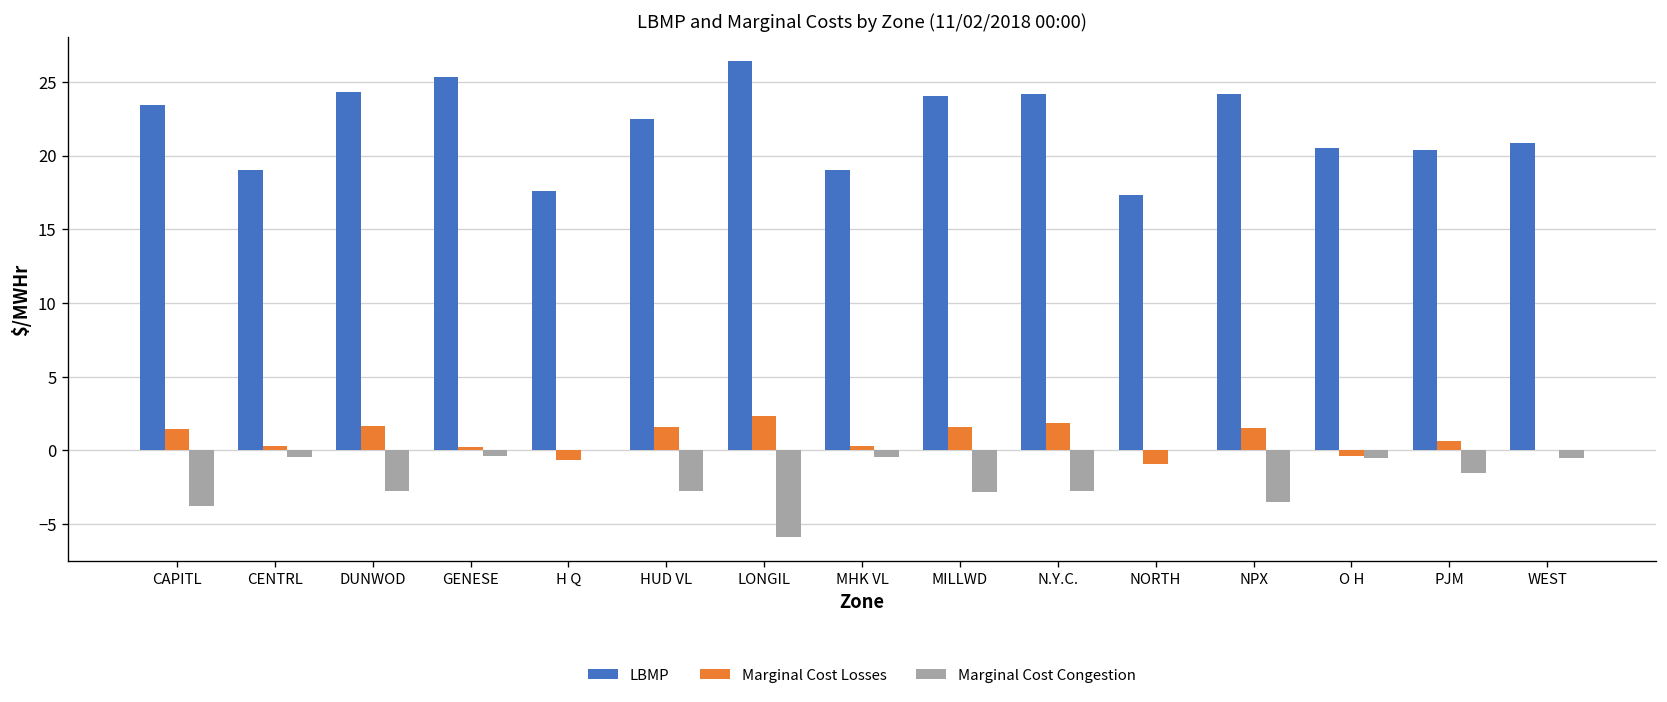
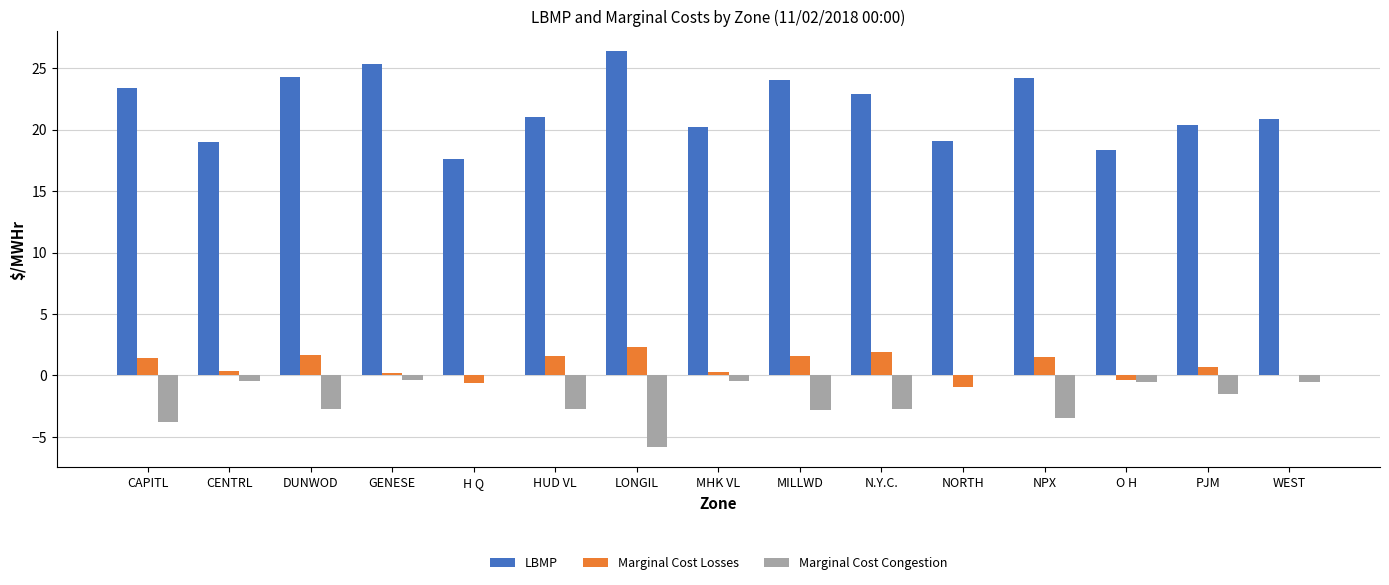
LBMP, HUD VL: 22.5 -> 21.0
LBMP, MHK VL: 19.0 -> 20.2
LBMP, N.Y.C.: 24.2 -> 22.9
LBMP, NORTH: 17.3 -> 19.1
LBMP, O H: 20.5 -> 18.3
